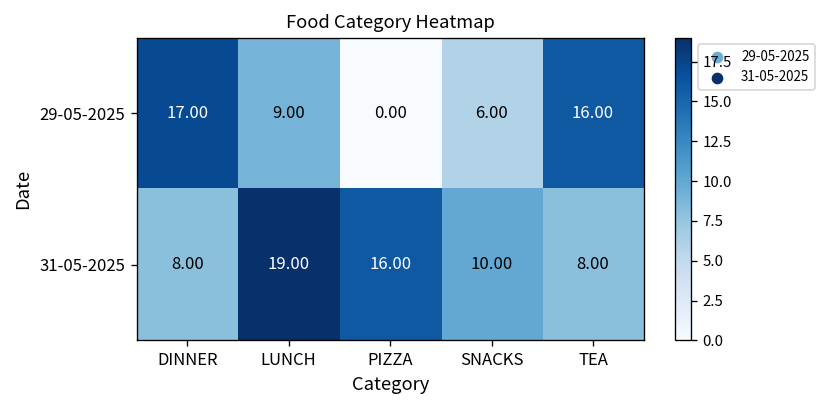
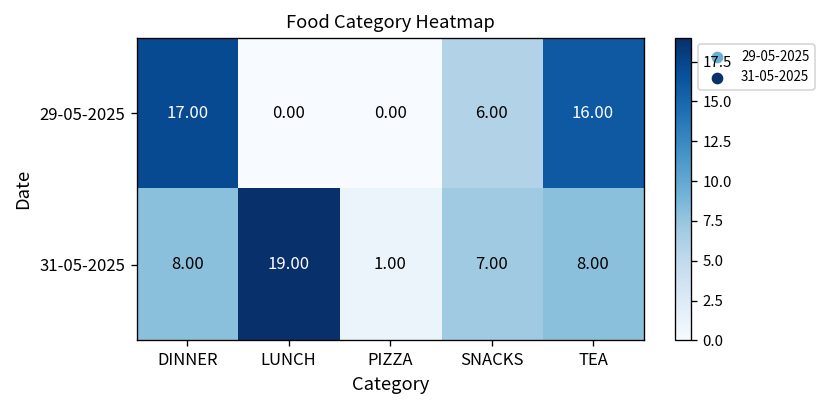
29-05-2025, LUNCH: 9.00 -> 0.00
31-05-2025, PIZZA: 16.00 -> 1.00
31-05-2025, SNACKS: 10.00 -> 7.00
